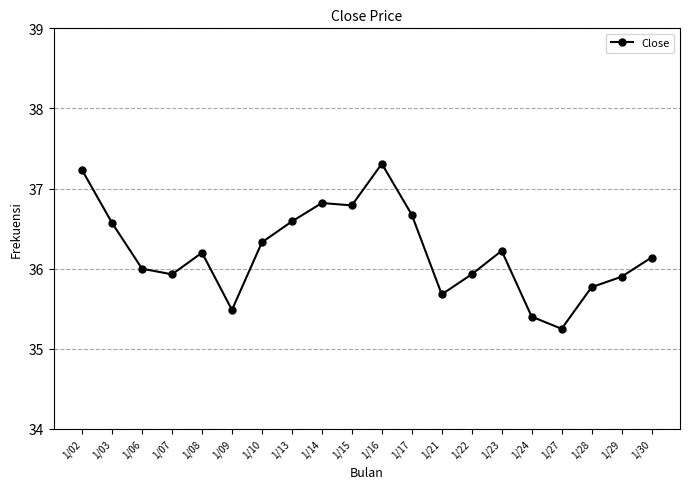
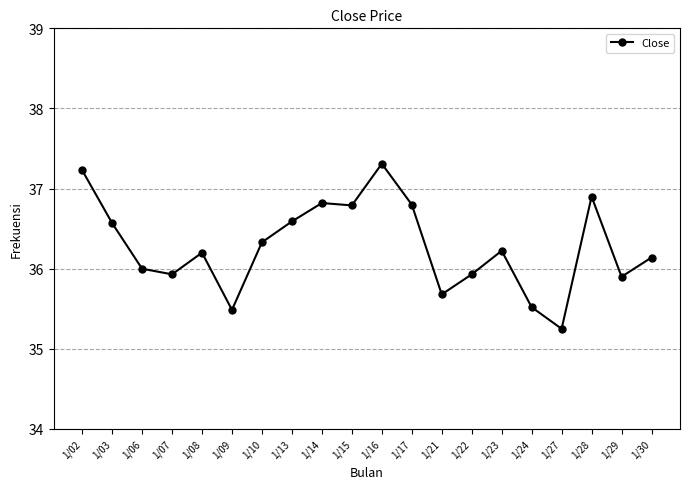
1/17: 36.7 -> 36.8
1/24: 35.4 -> 35.5
1/28: 35.8 -> 36.9
